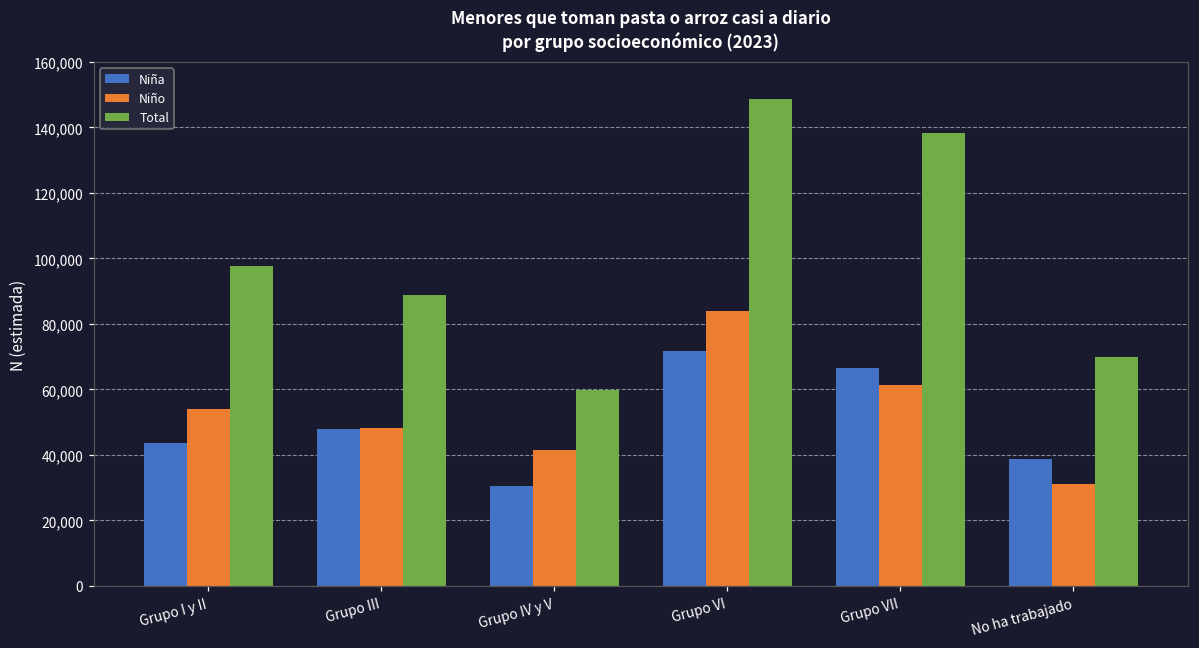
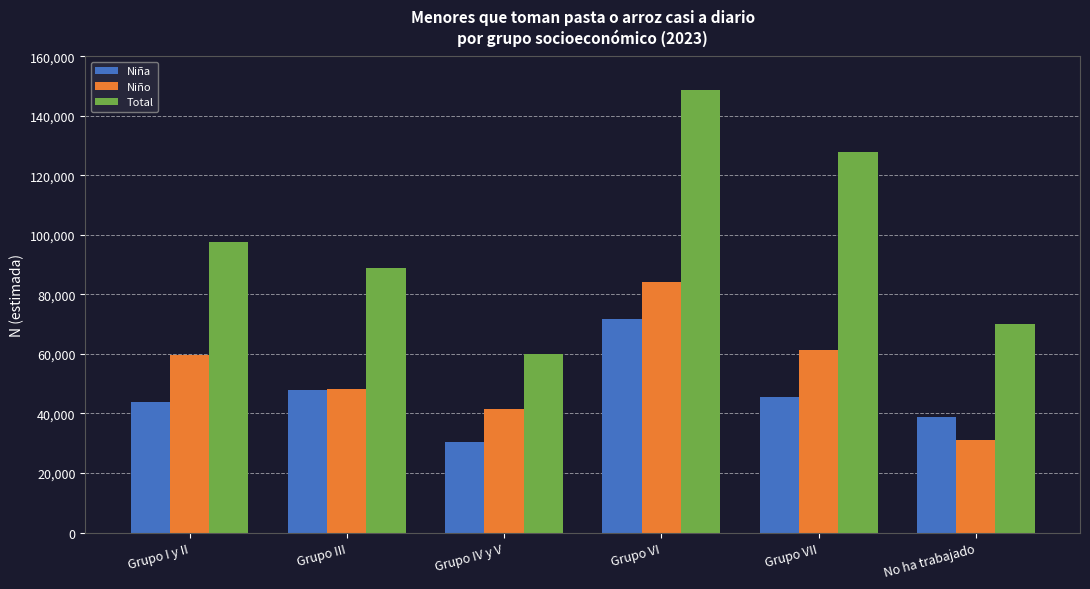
Niño, Grupo I y II: 54,000 -> 60,000
Niña, Grupo VII: 66,000 -> 46,000
Total, Grupo VII: 138,000 -> 128,000
